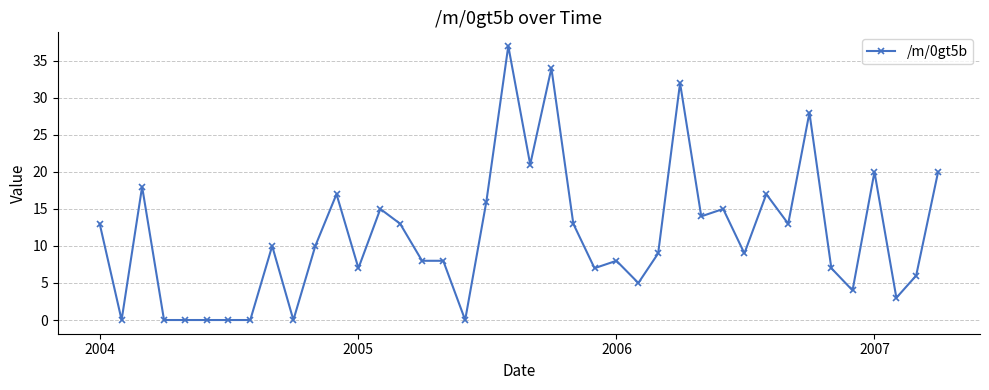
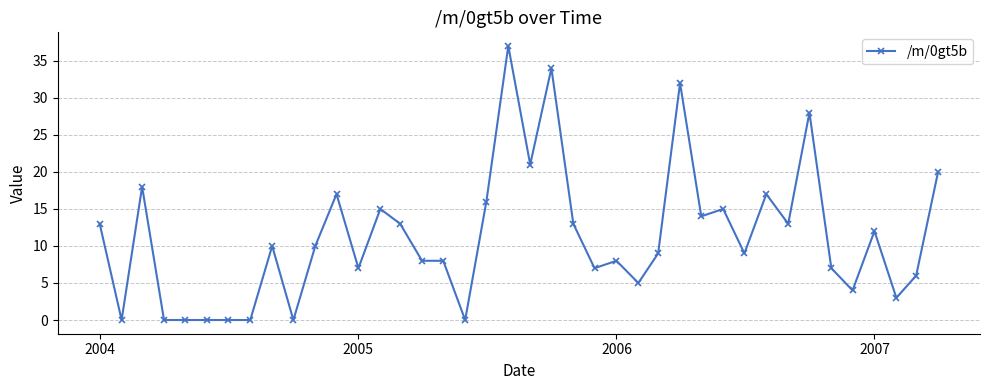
2007: 20 -> 12
